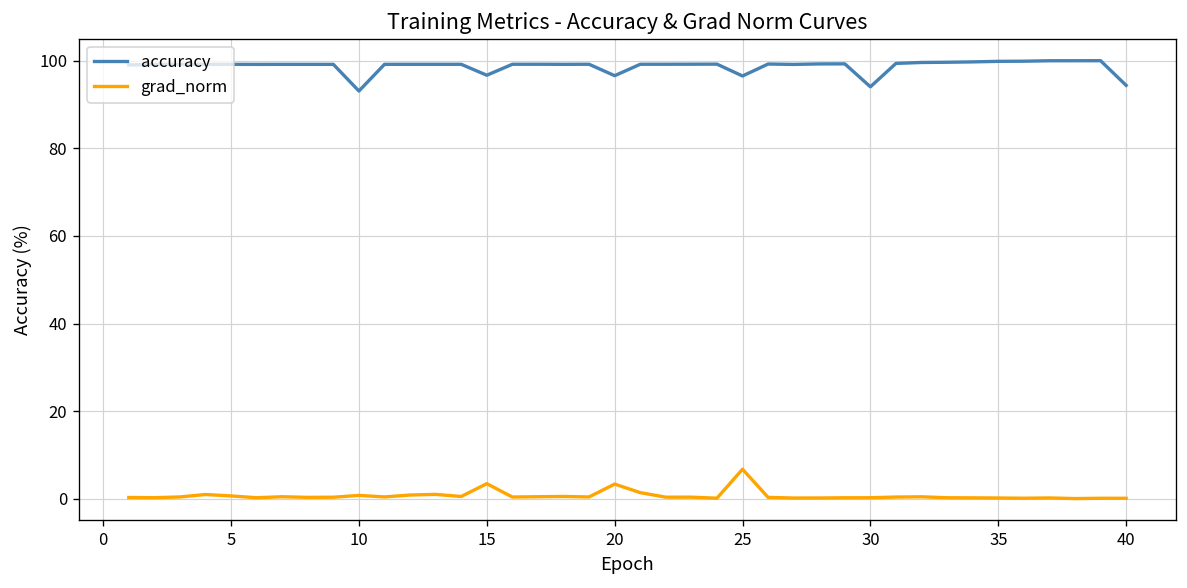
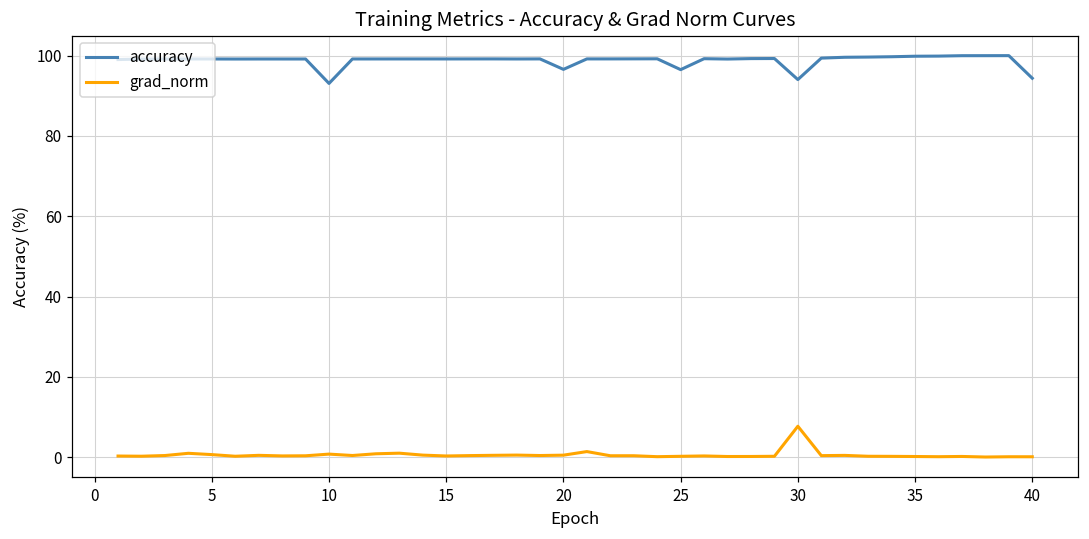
accuracy, 15: 97 -> 99
grad_norm, 15: 3 -> 0
grad_norm, 20: 3 -> 1
grad_norm, 25: 7 -> 0
grad_norm, 30: 0 -> 8
